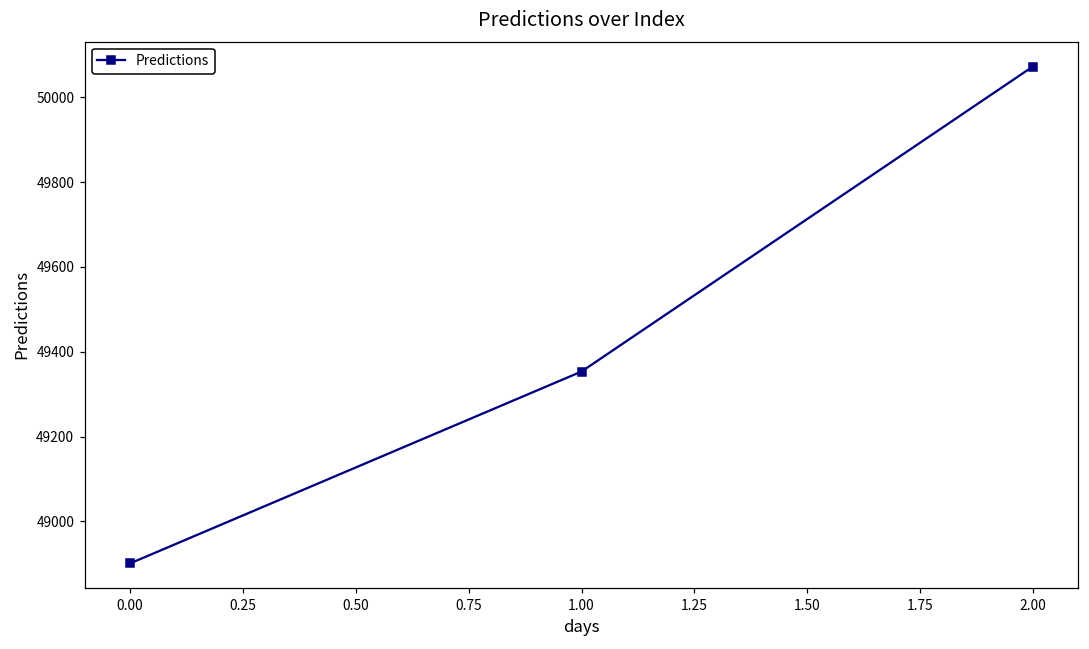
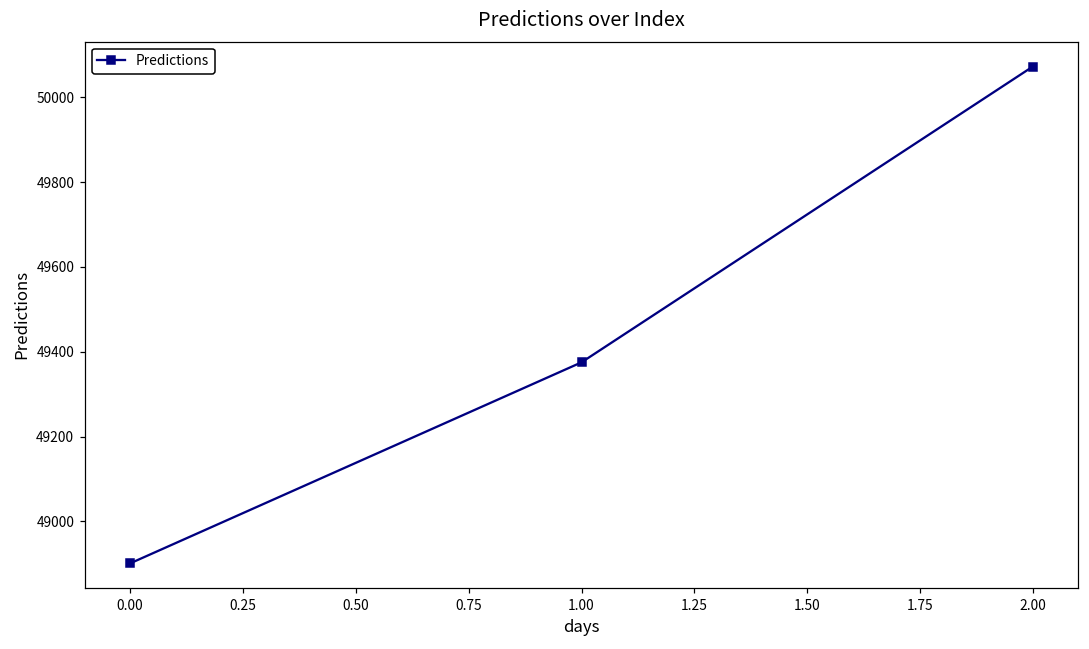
1.00: 49350 -> 49370
